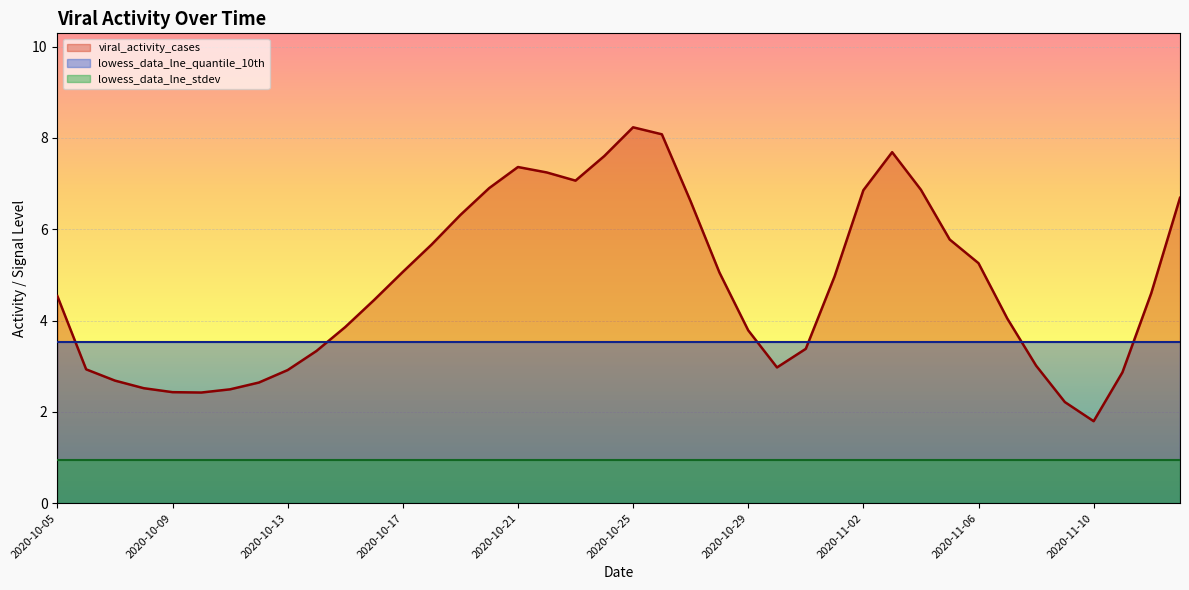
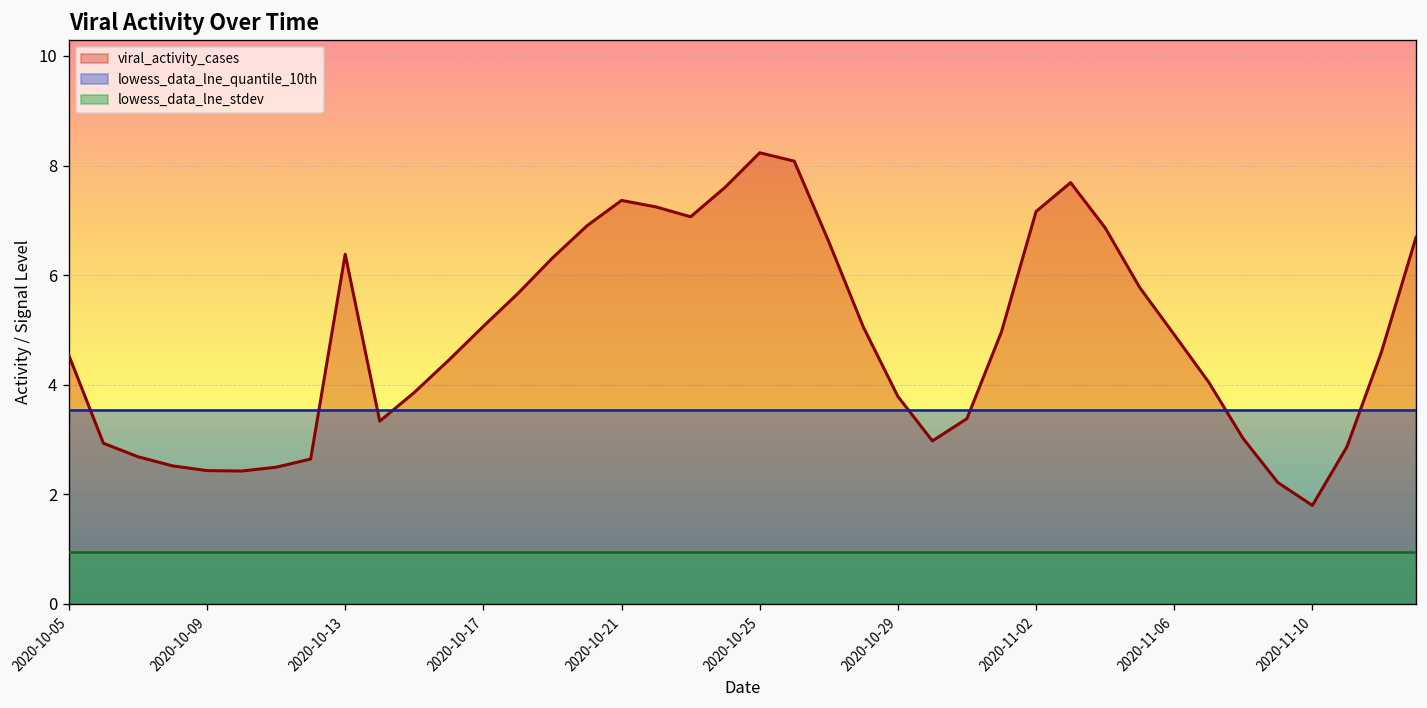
viral_activity_cases, 2020-10-13: 2.9 -> 6.4
viral_activity_cases, 2020-11-02: 6.9 -> 7.2
viral_activity_cases, 2020-11-06: 5.3 -> 4.9
